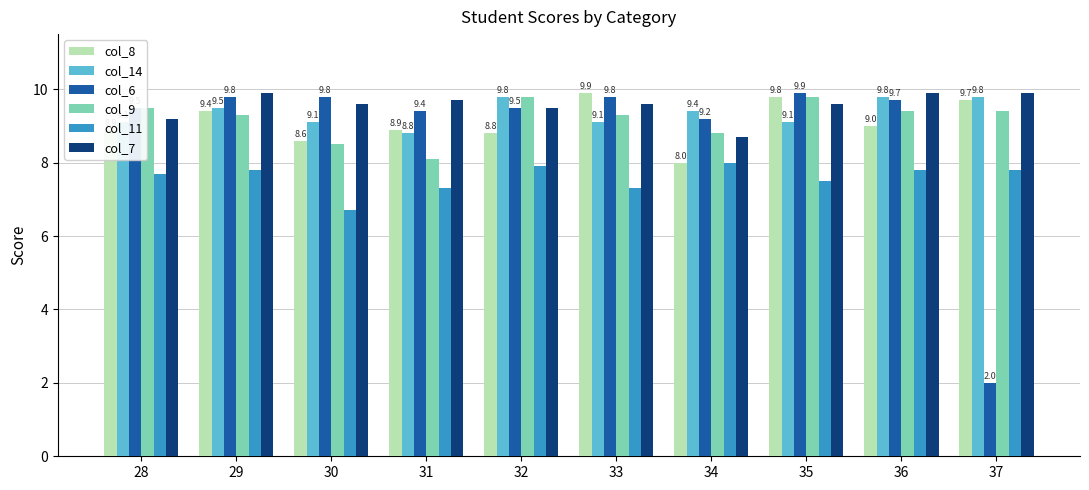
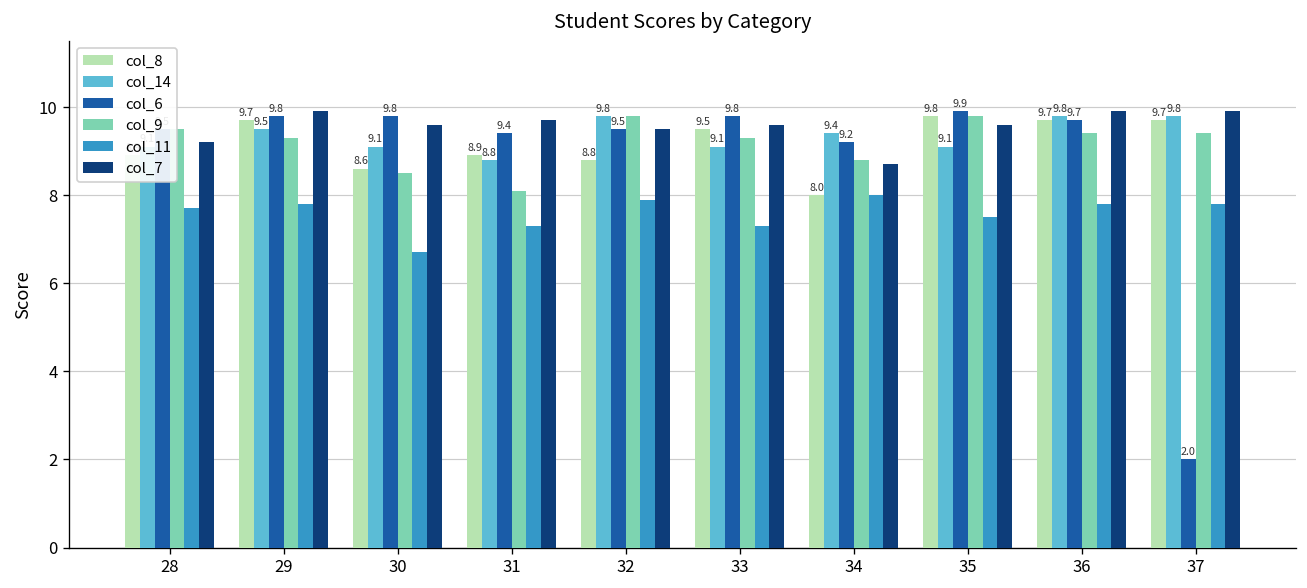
col_8, 29: 9.4 -> 9.7
col_8, 33: 9.9 -> 9.5
col_8, 36: 9.0 -> 9.7
